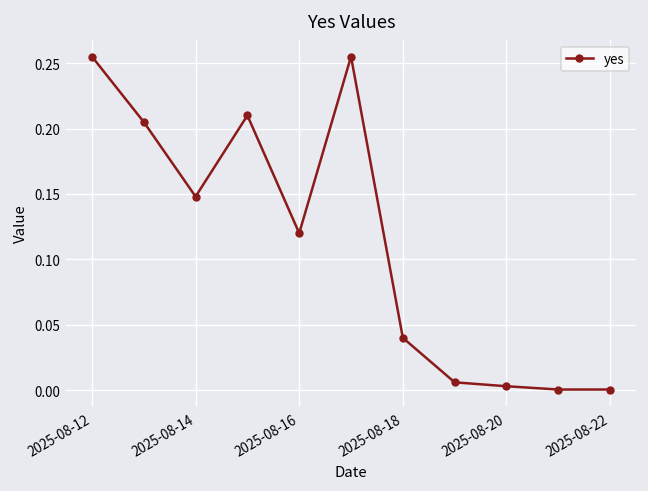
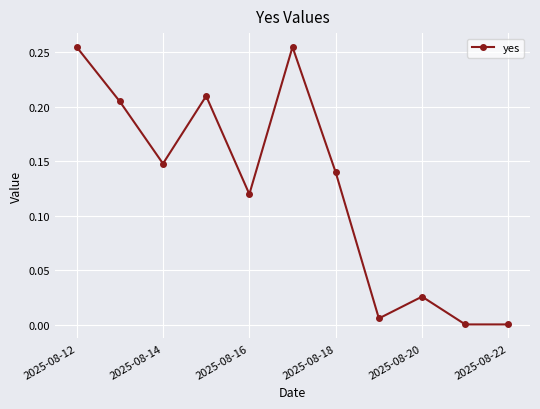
2025-08-18: 0.04 -> 0.14
2025-08-20: 0.003 -> 0.026
